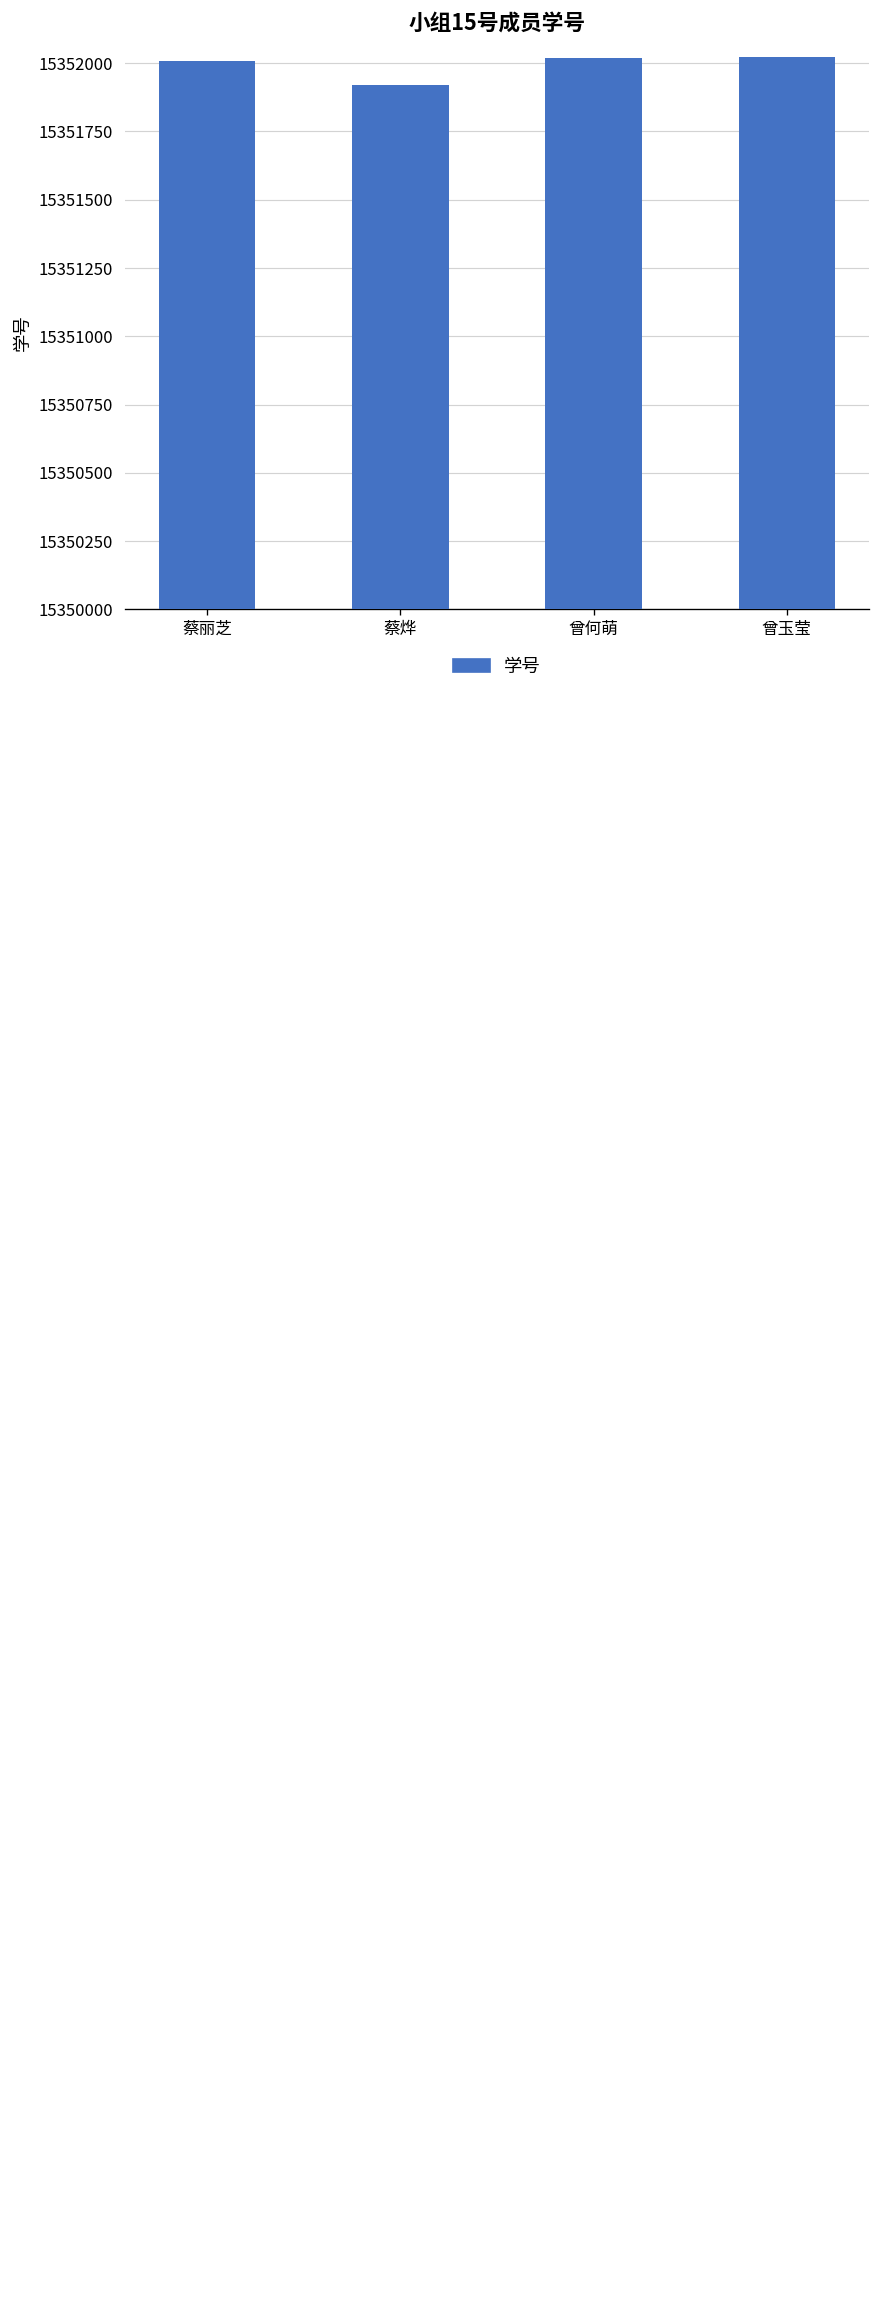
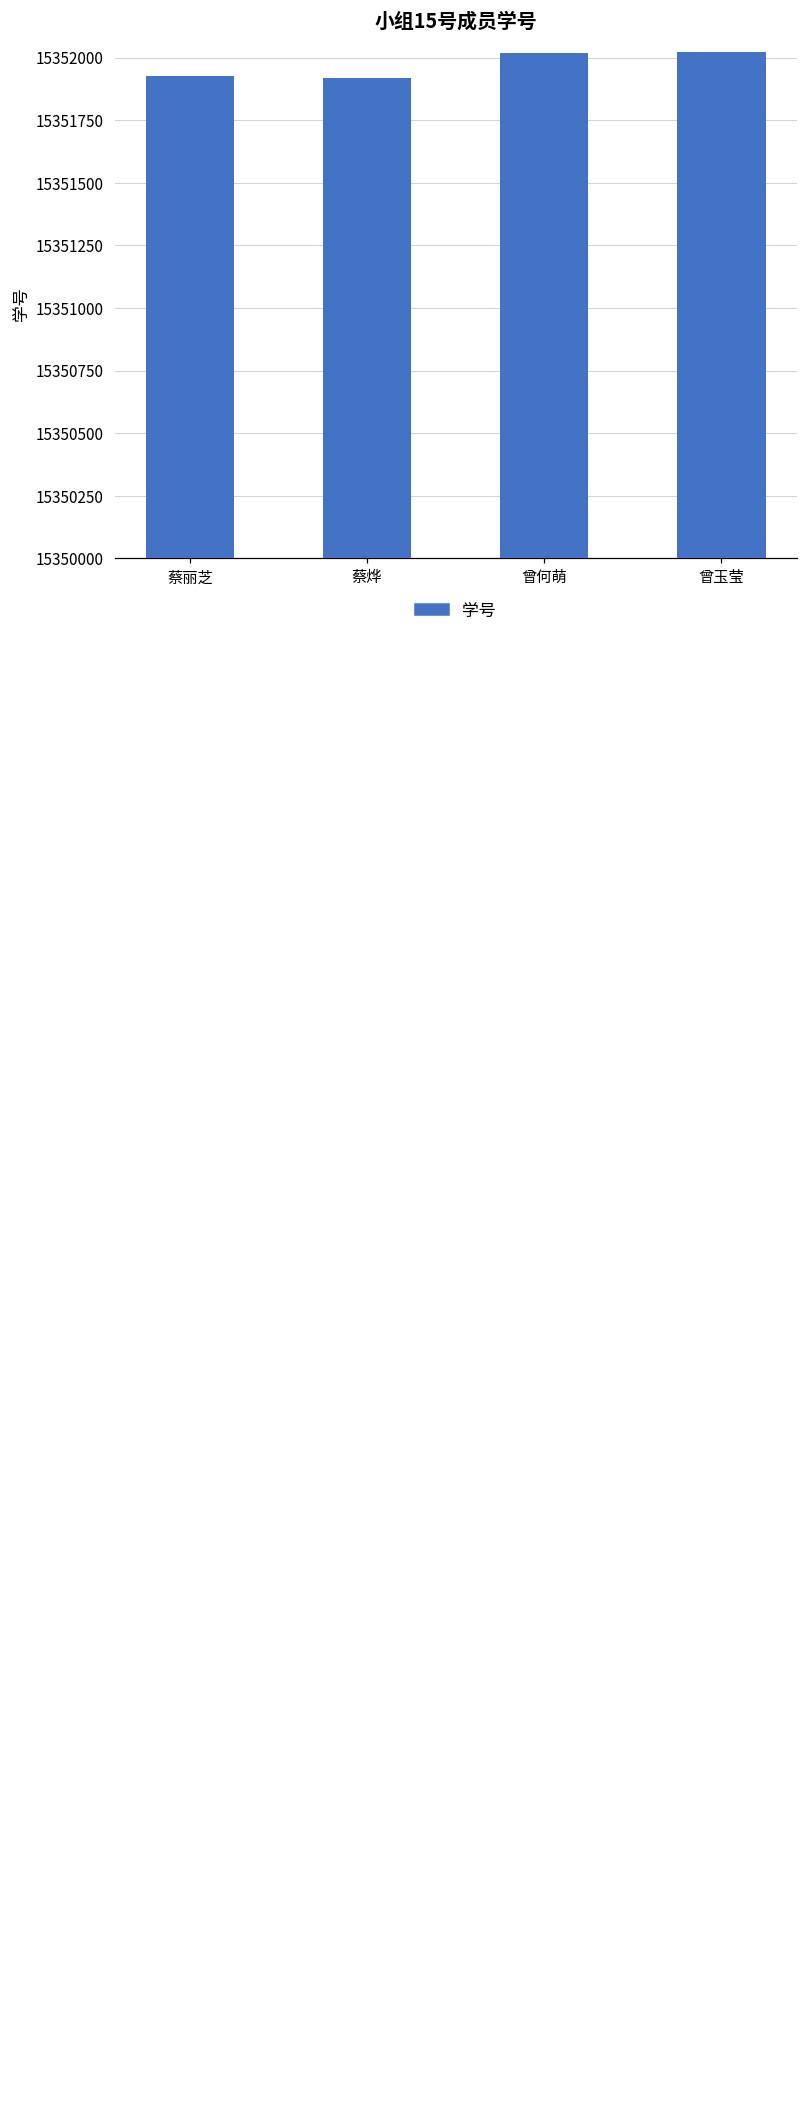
蔡丽芝: 15352006 -> 15351926
